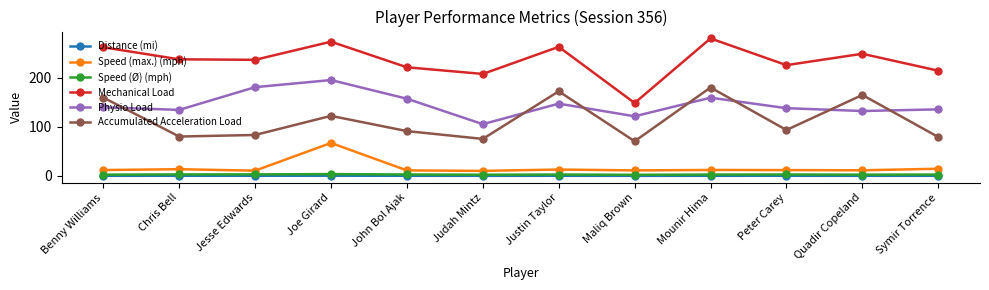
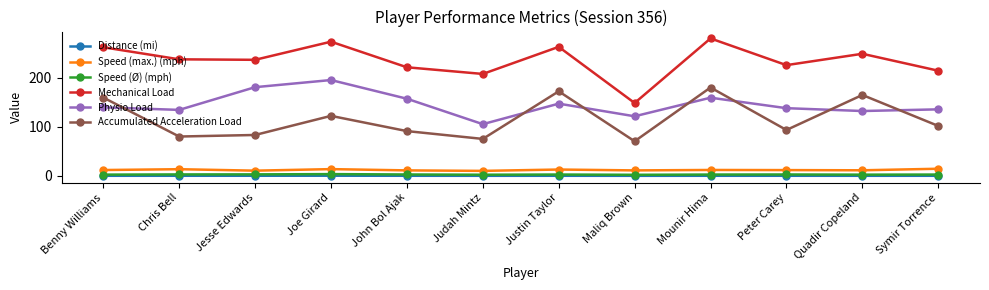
Speed (max.) (mph), Joe Girard: 70 -> 10
Accumulated Acceleration Load, Symir Torrence: 80 -> 100
